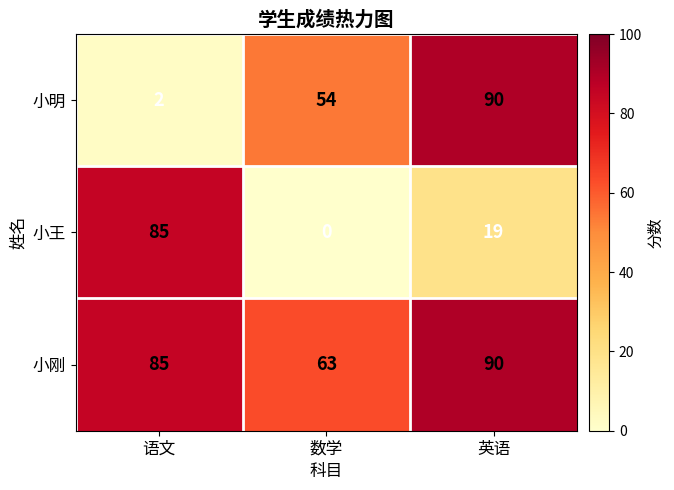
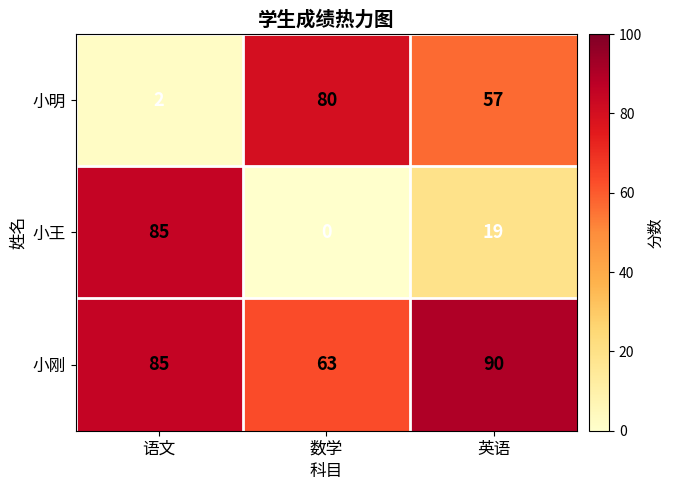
小明, 数学: 54 -> 80
小明, 英语: 90 -> 57
